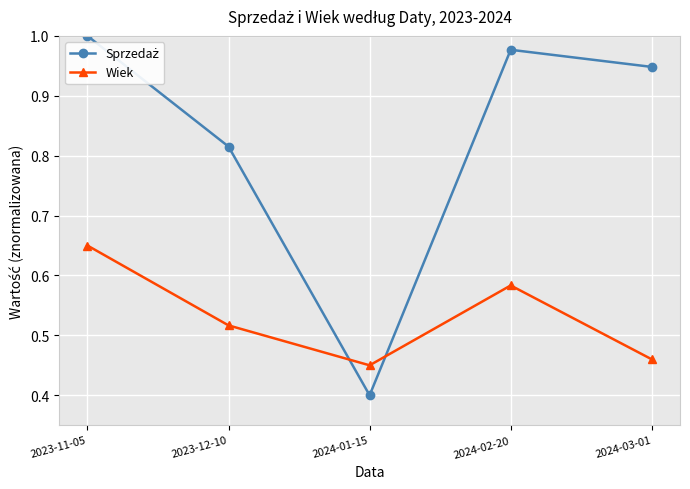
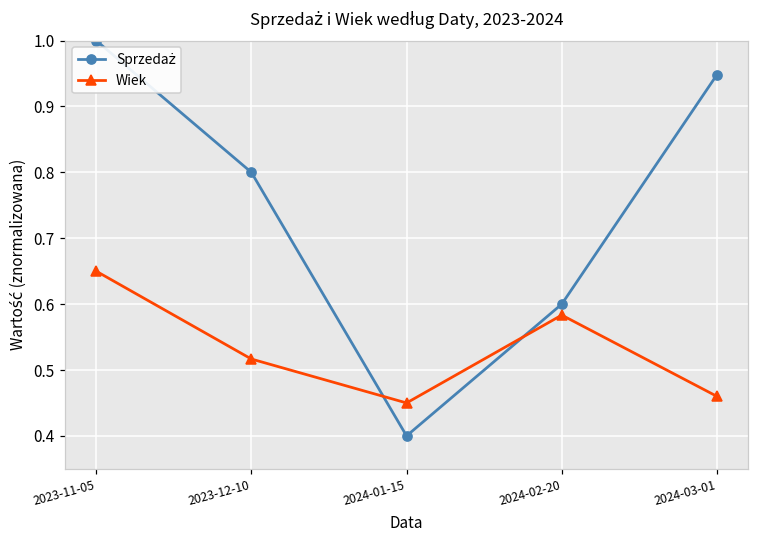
Sprzedaż, 2023-12-10: 0.82 -> 0.80
Sprzedaż, 2024-02-20: 0.98 -> 0.60
